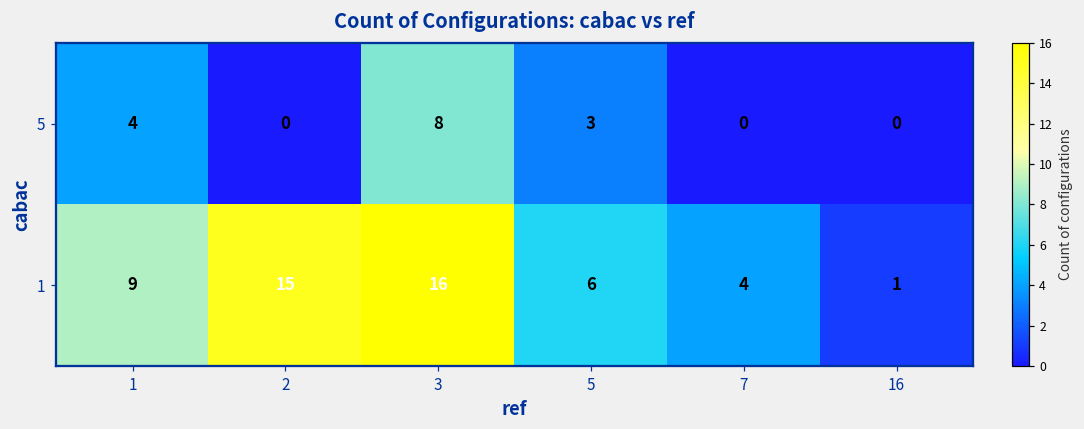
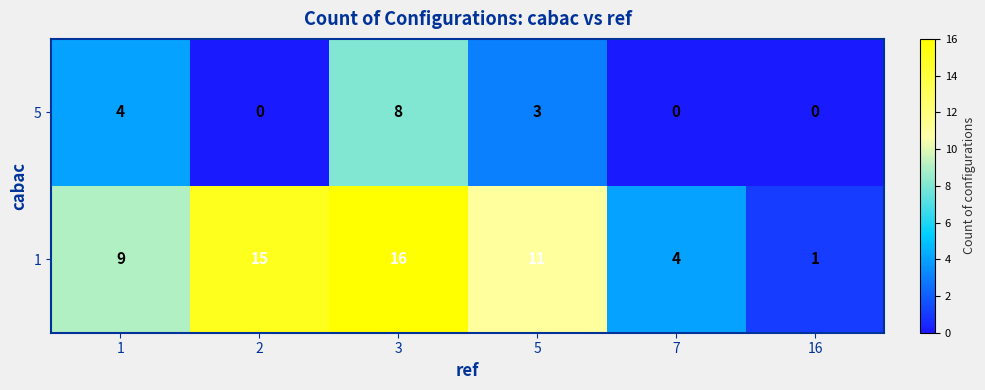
1, 5: 6 -> 11
